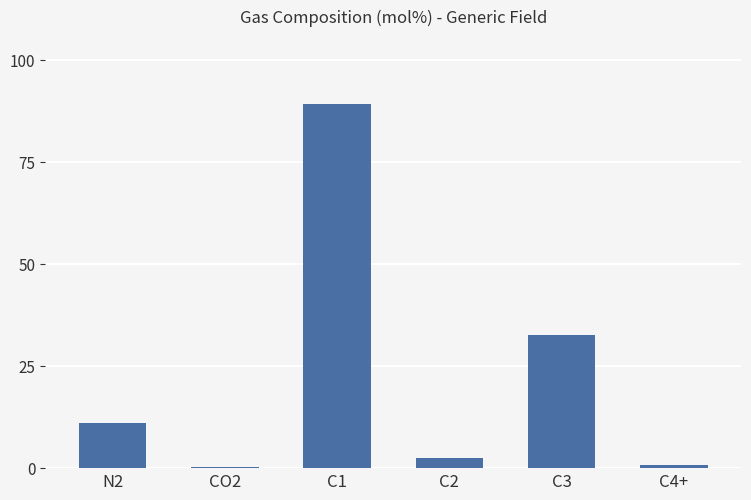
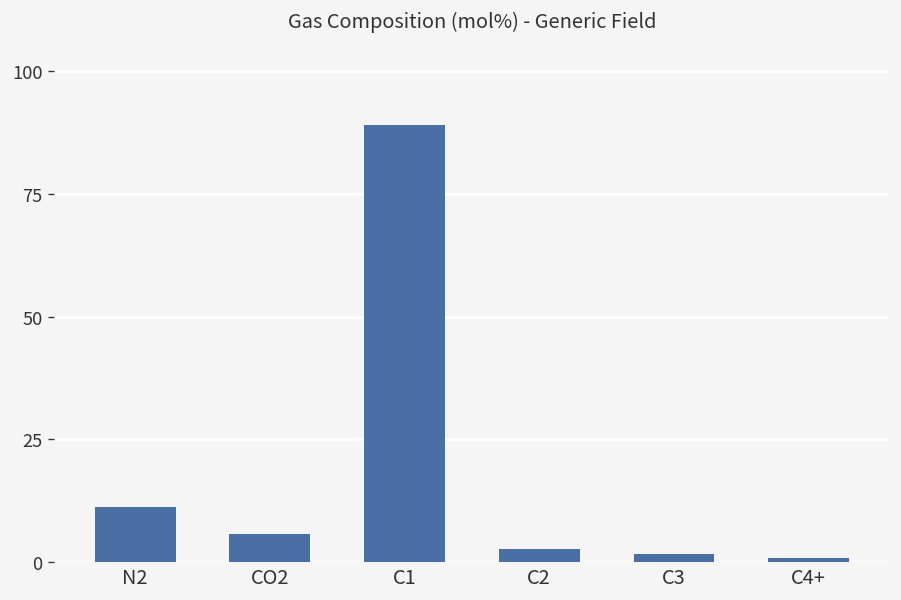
CO2: 0 -> 6
C3: 33 -> 2
